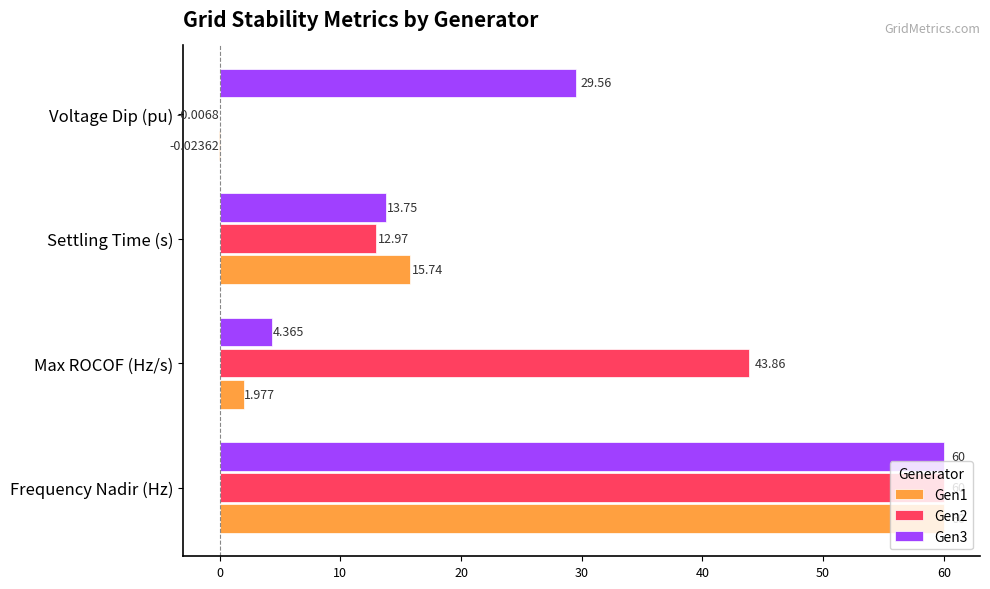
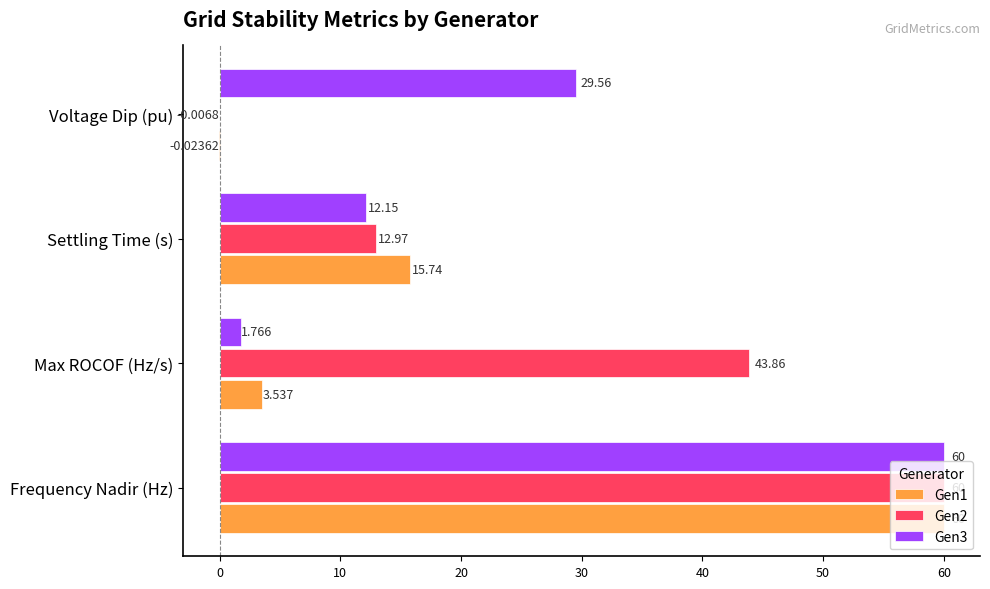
Gen3, Settling Time (s): 13.75 -> 12.15
Gen3, Max ROCOF (Hz/s): 4.365 -> 1.766
Gen1, Max ROCOF (Hz/s): 1.977 -> 3.537
